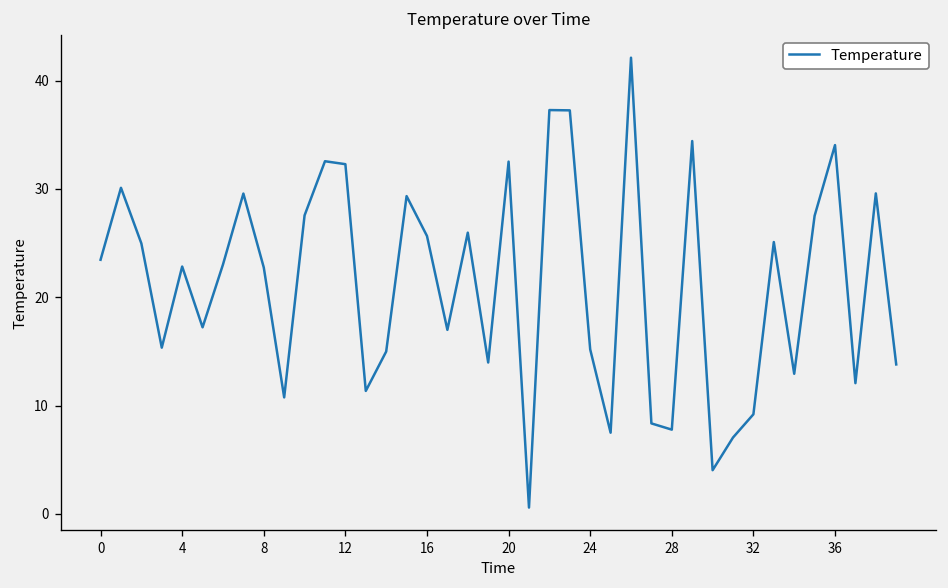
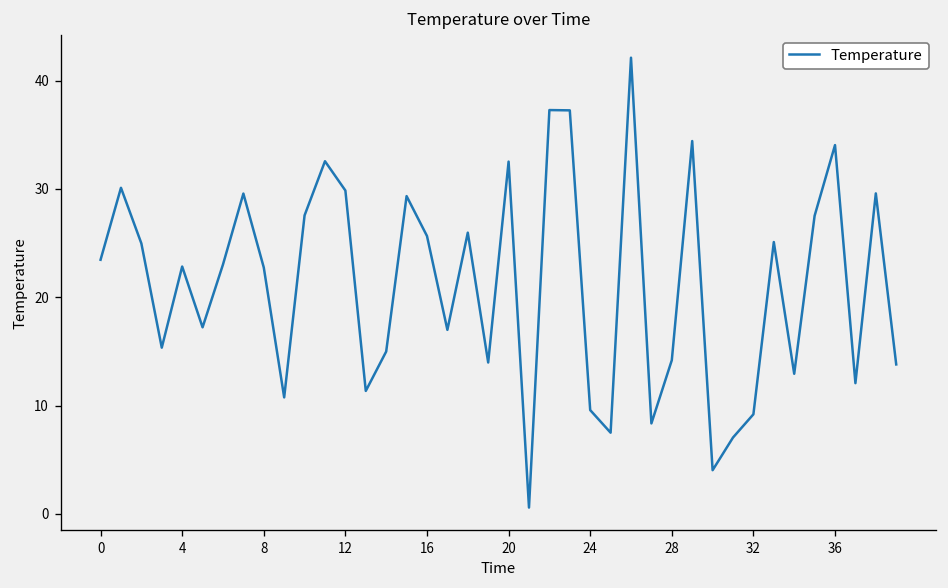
12: 32 -> 30
24: 15 -> 10
28: 8 -> 14
